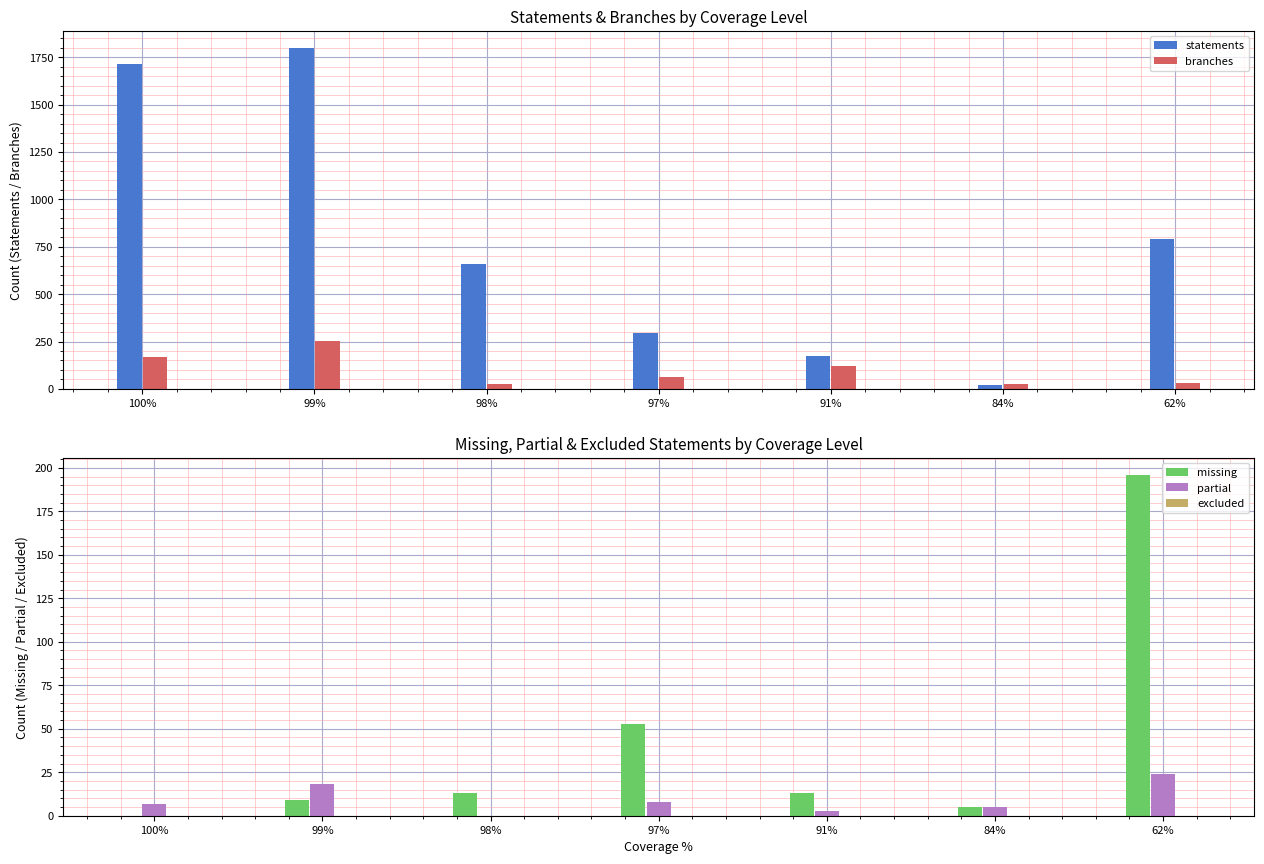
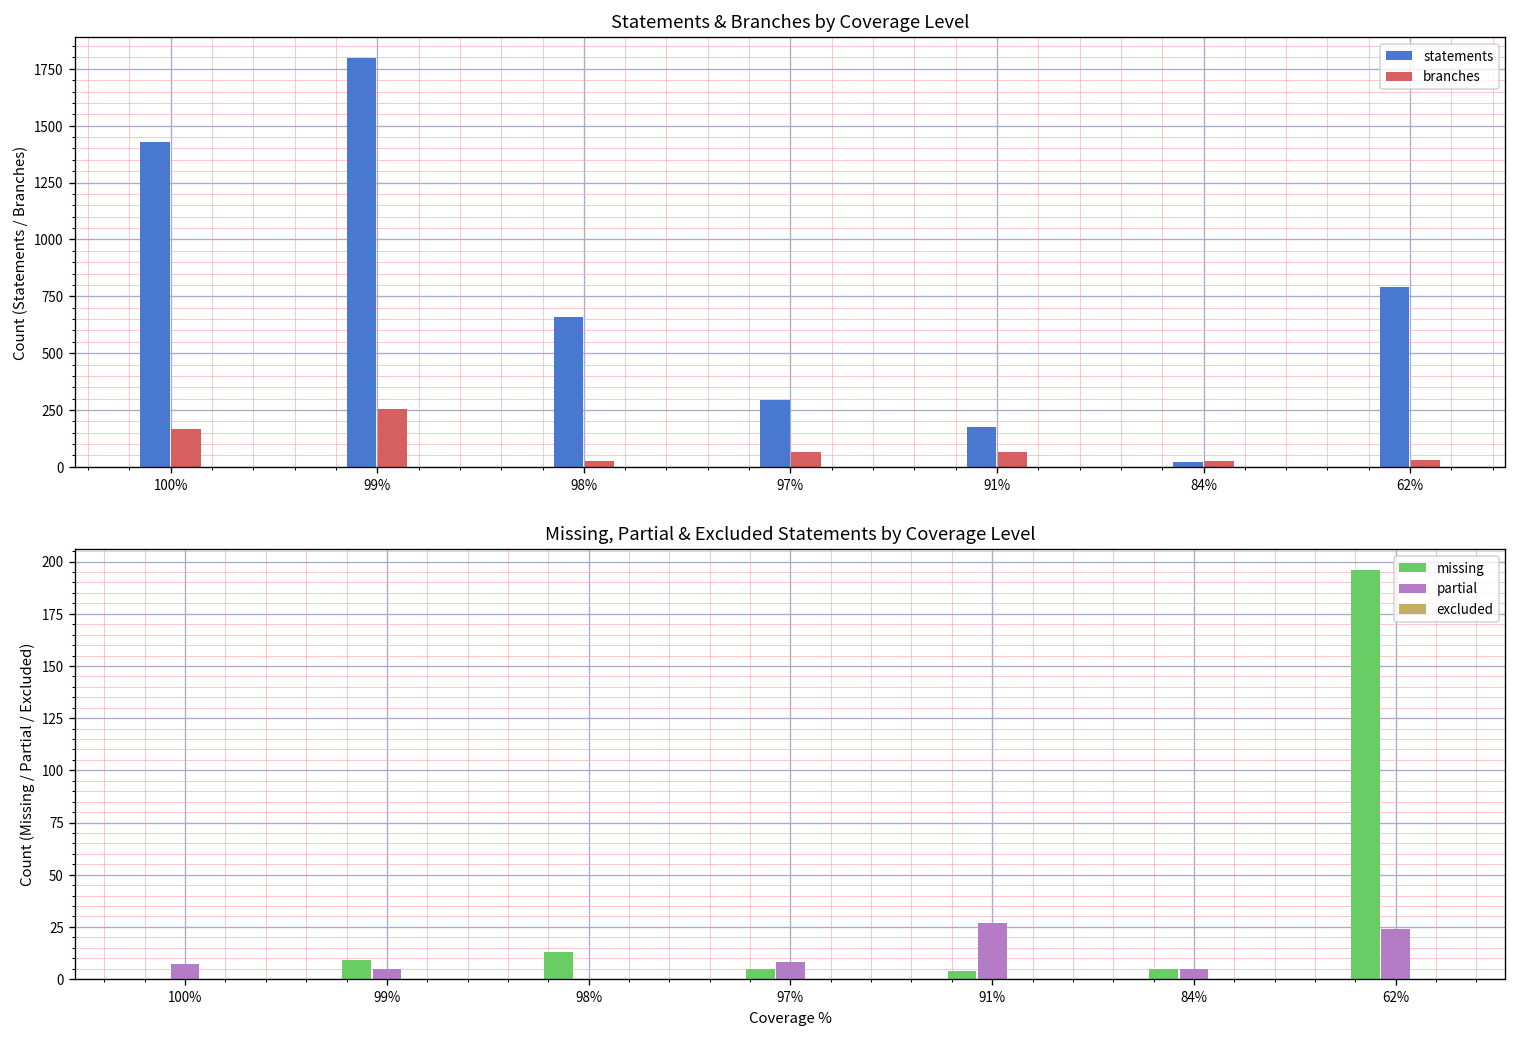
Statements & Branches by Coverage Level, statements, 100%: 1710 -> 1430
Statements & Branches by Coverage Level, branches, 91%: 120 -> 60
Missing, Partial & Excluded Statements by Coverage Level, partial, 99%: 18 -> 5
Missing, Partial & Excluded Statements by Coverage Level, missing, 97%: 53 -> 5
Missing, Partial & Excluded Statements by Coverage Level, missing, 91%: 13 -> 4
Missing, Partial & Excluded Statements by Coverage Level, partial, 91%: 3 -> 27
